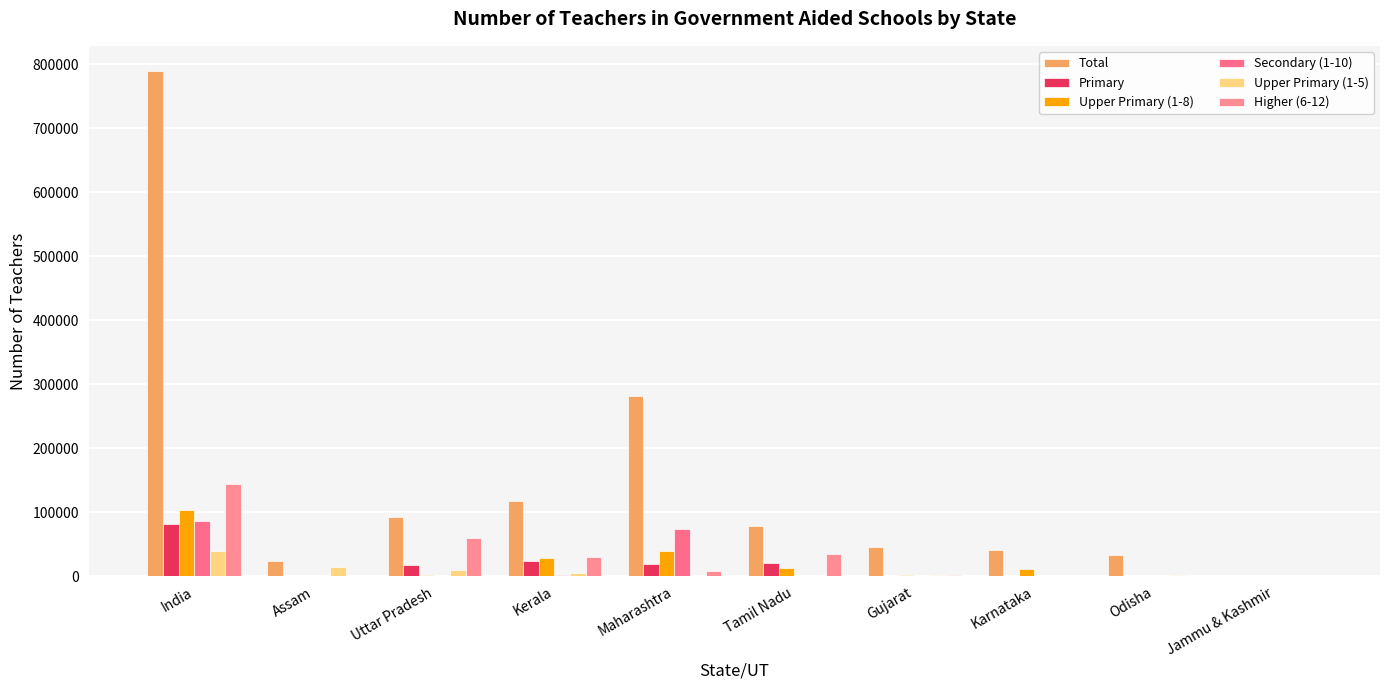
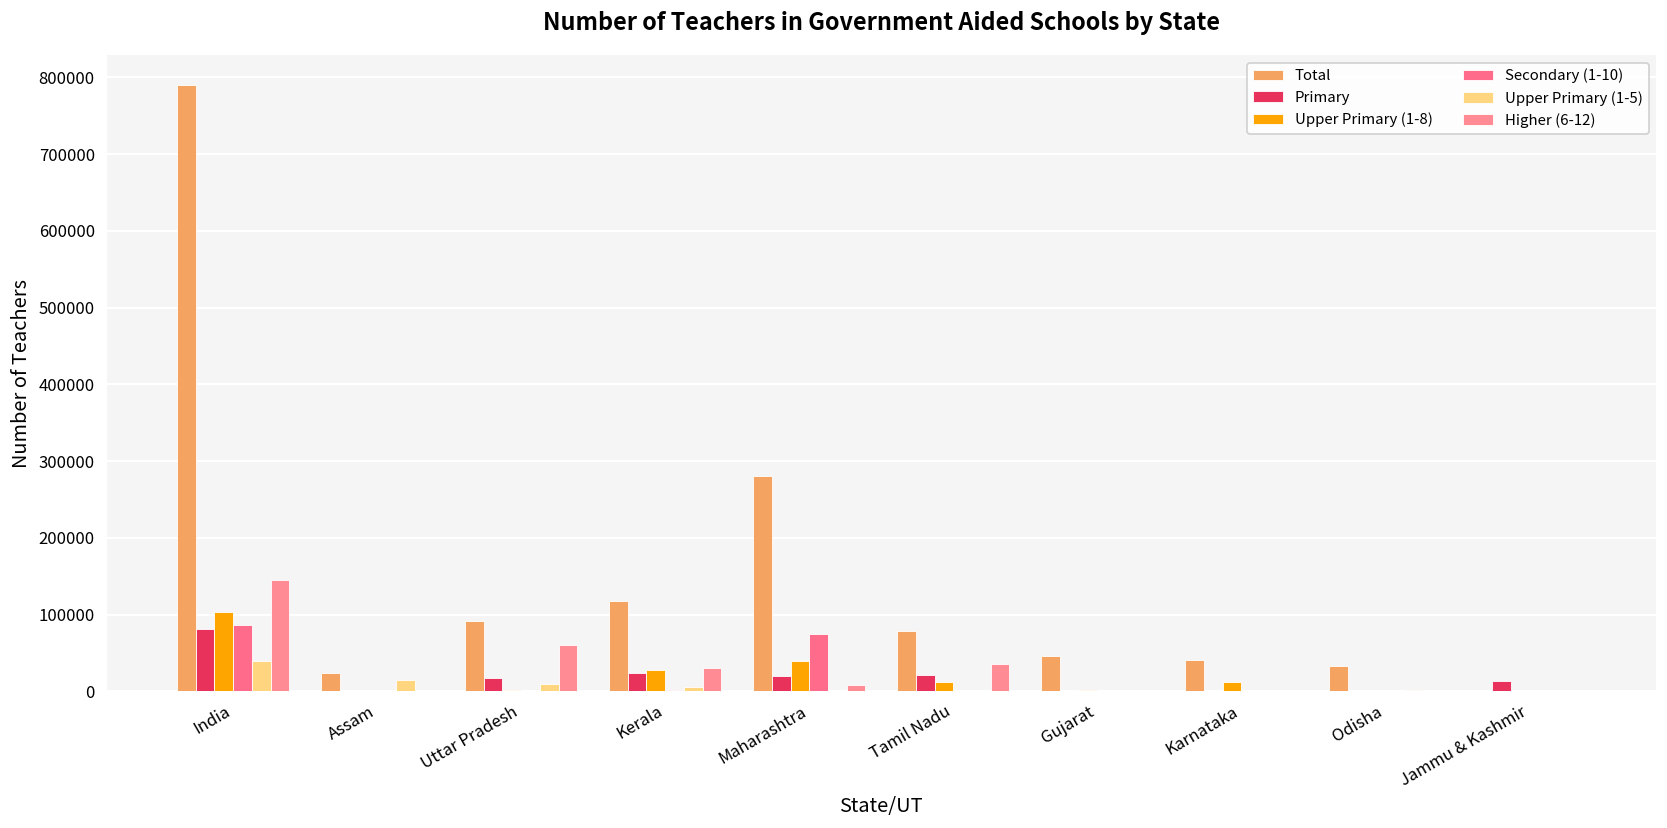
Primary, Jammu & Kashmir: 0 -> 10000
